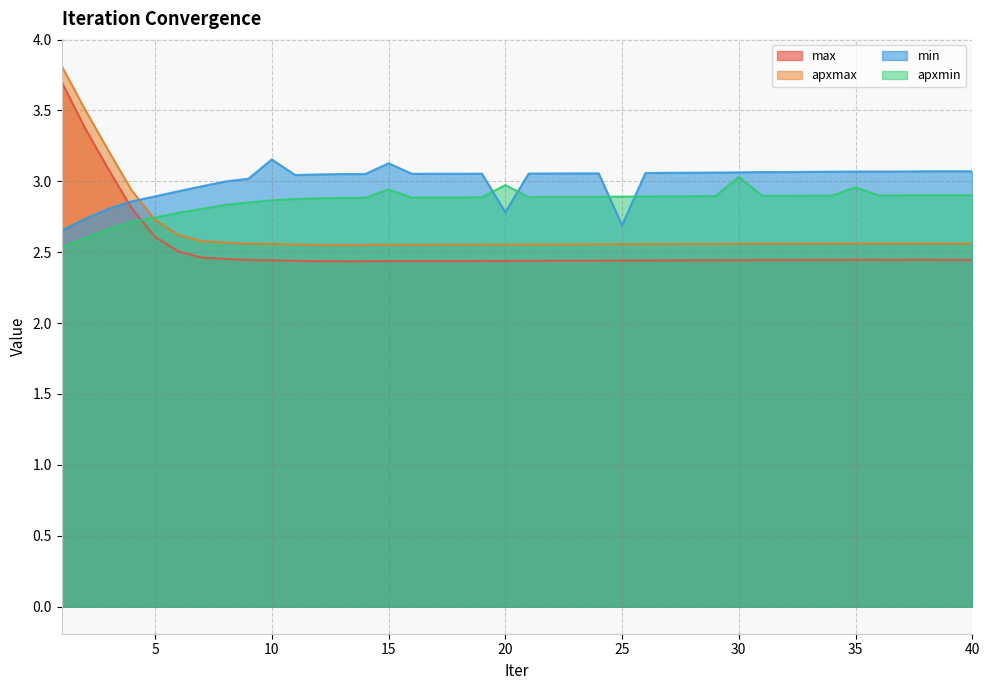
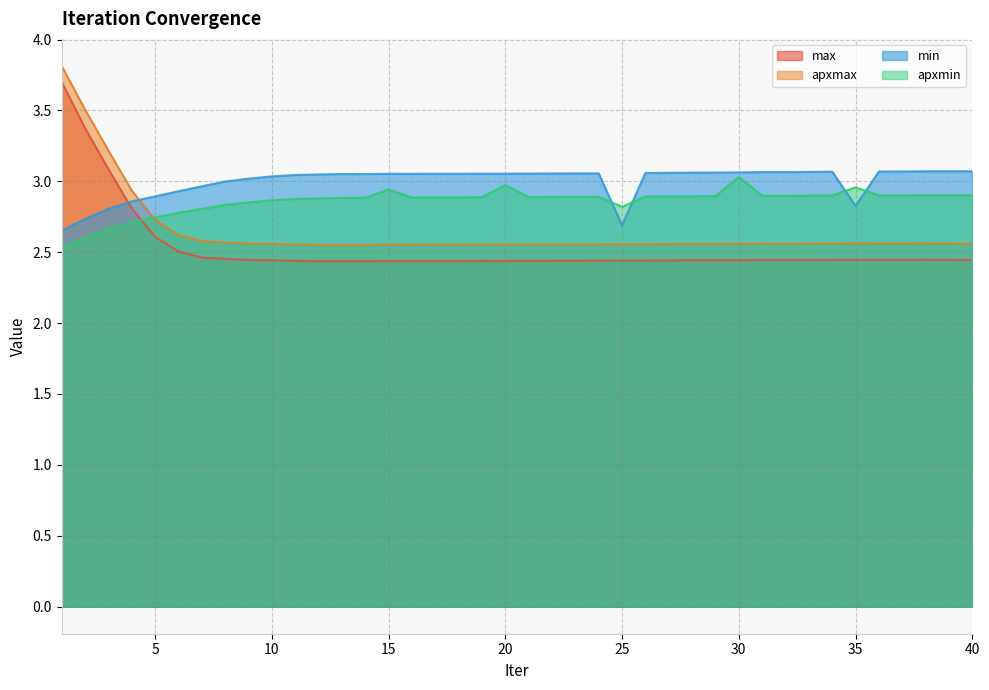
min, 10: 3.15 -> 3.03
min, 15: 3.13 -> 3.05
min, 20: 2.78 -> 3.05
apxmin, 25: 2.89 -> 2.82
min, 35: 3.07 -> 2.83
